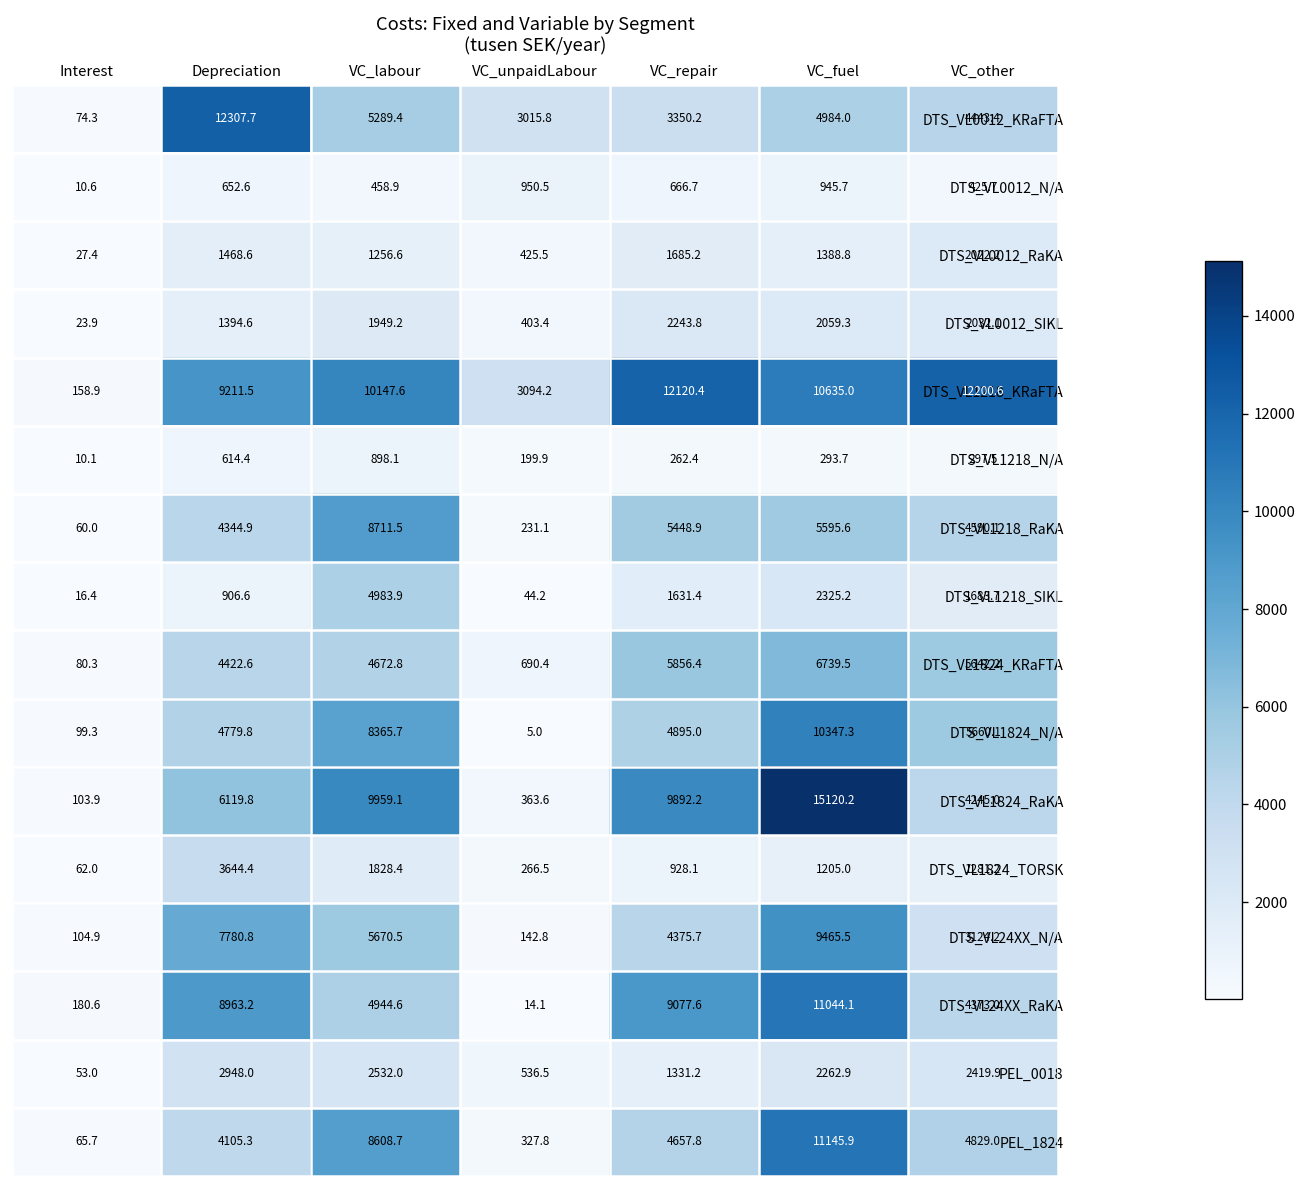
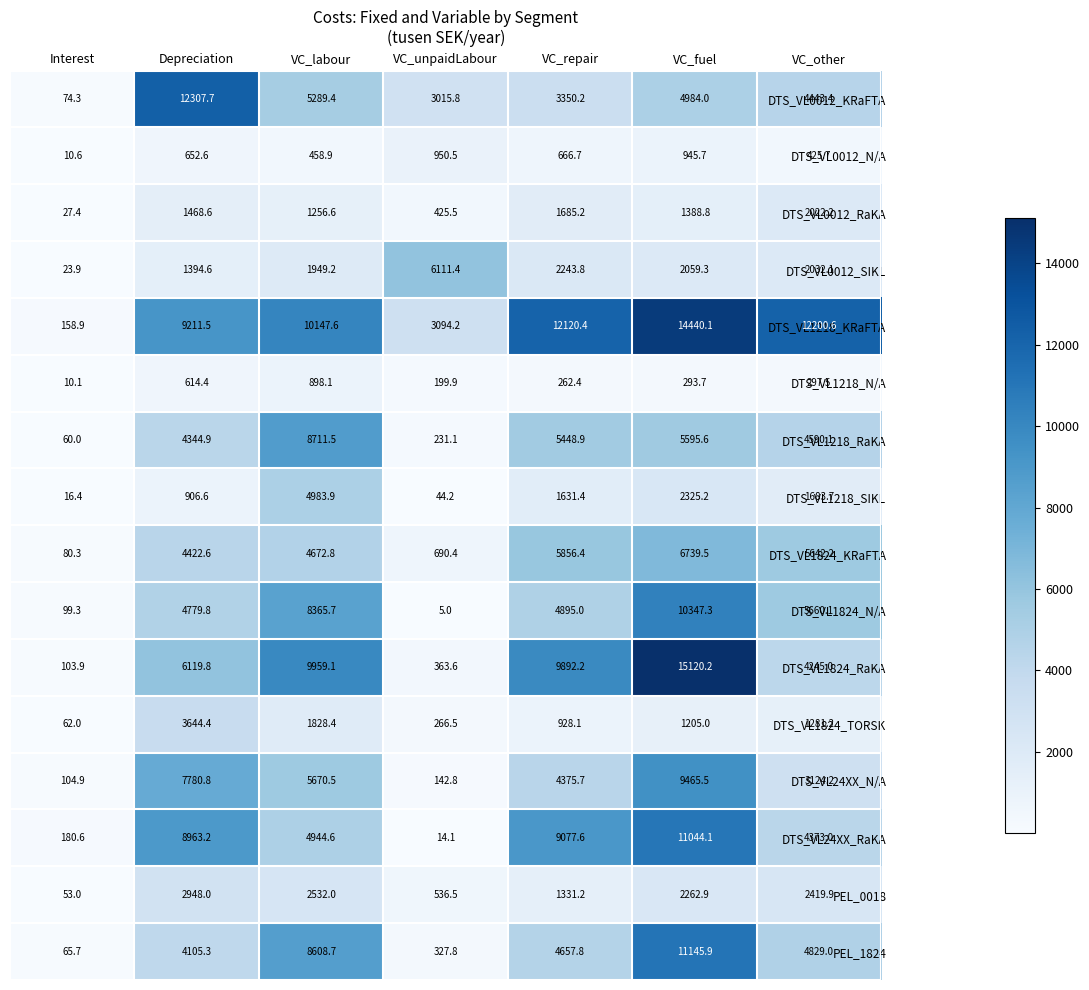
DTS_VL0012_SIKL, VC_unpaidLabour: 403.4 -> 6111.4
DTS_VL1218_KRaFTA, VC_fuel: 10635.0 -> 14440.1
